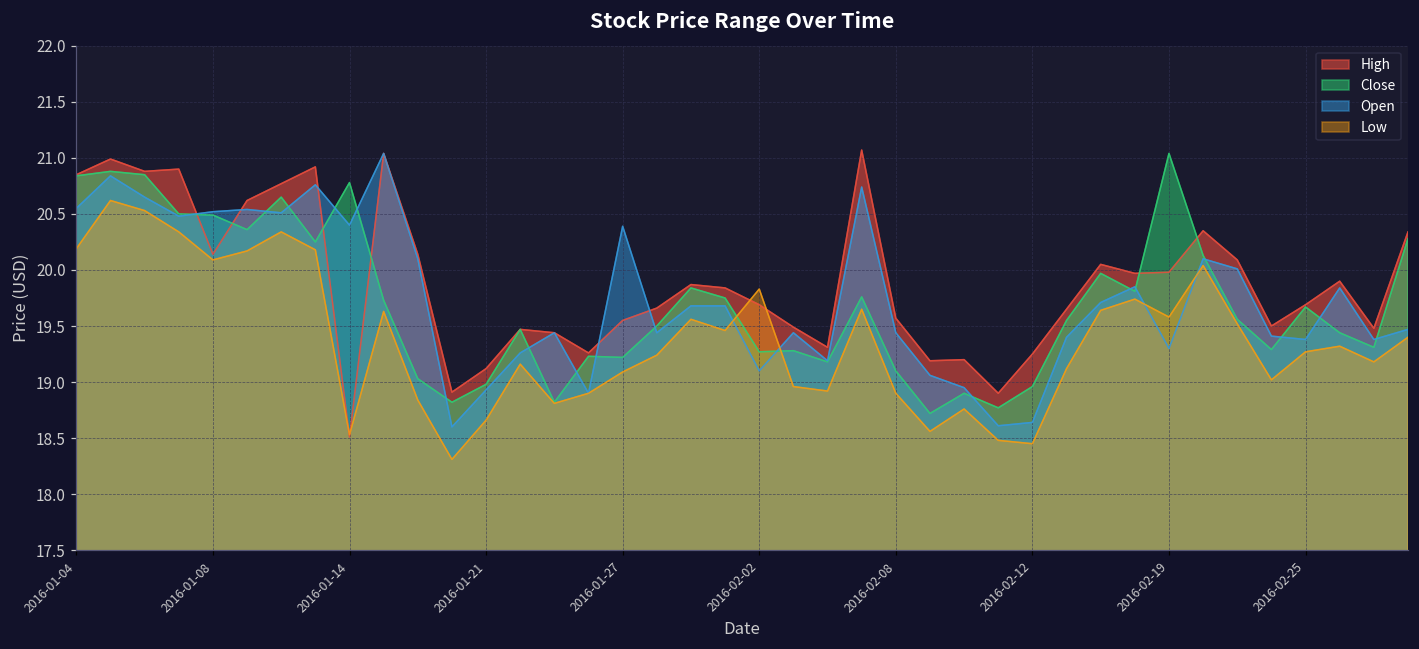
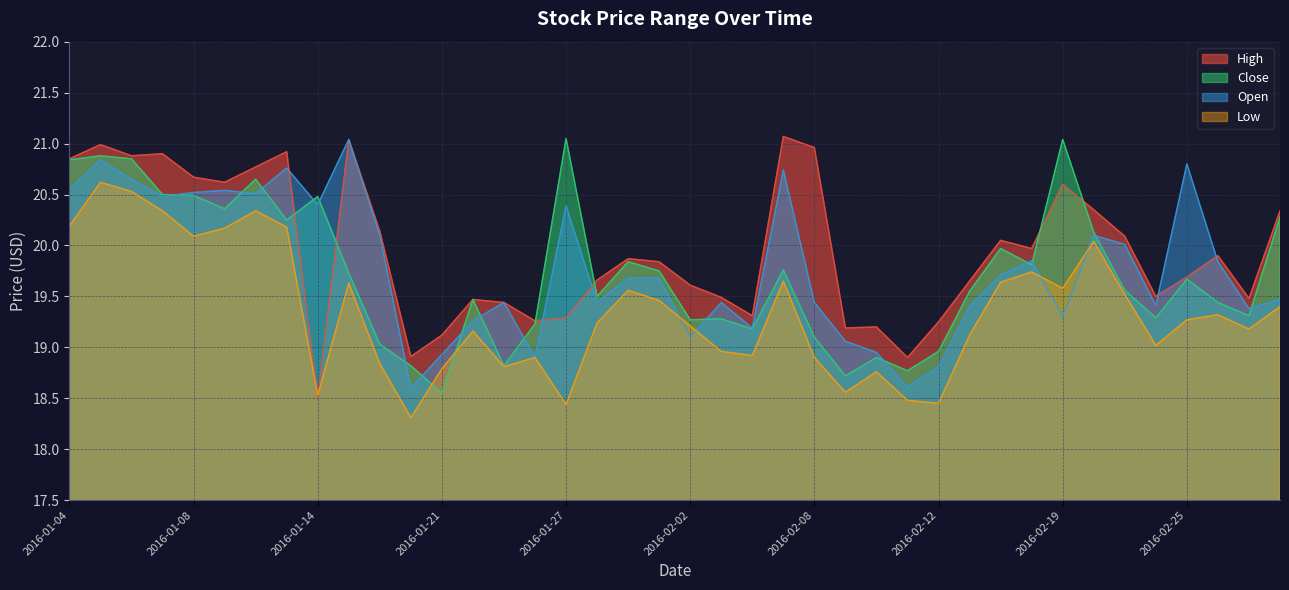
High, 2016-01-08: 20.14 -> 20.67
Close, 2016-01-14: 20.78 -> 20.48
Close, 2016-01-21: 18.98 -> 18.55
Low, 2016-01-21: 18.66 -> 18.79
High, 2016-01-27: 19.55 -> 19.29
Close, 2016-01-27: 19.22 -> 21.05
Low, 2016-01-27: 19.09 -> 18.44
High, 2016-02-02: 19.69 -> 19.61
Low, 2016-02-02: 19.83 -> 19.21
High, 2016-02-08: 19.57 -> 20.96
Open, 2016-02-12: 18.64 -> 18.81
High, 2016-02-19: 19.98 -> 20.60
Open, 2016-02-25: 19.38 -> 20.80
